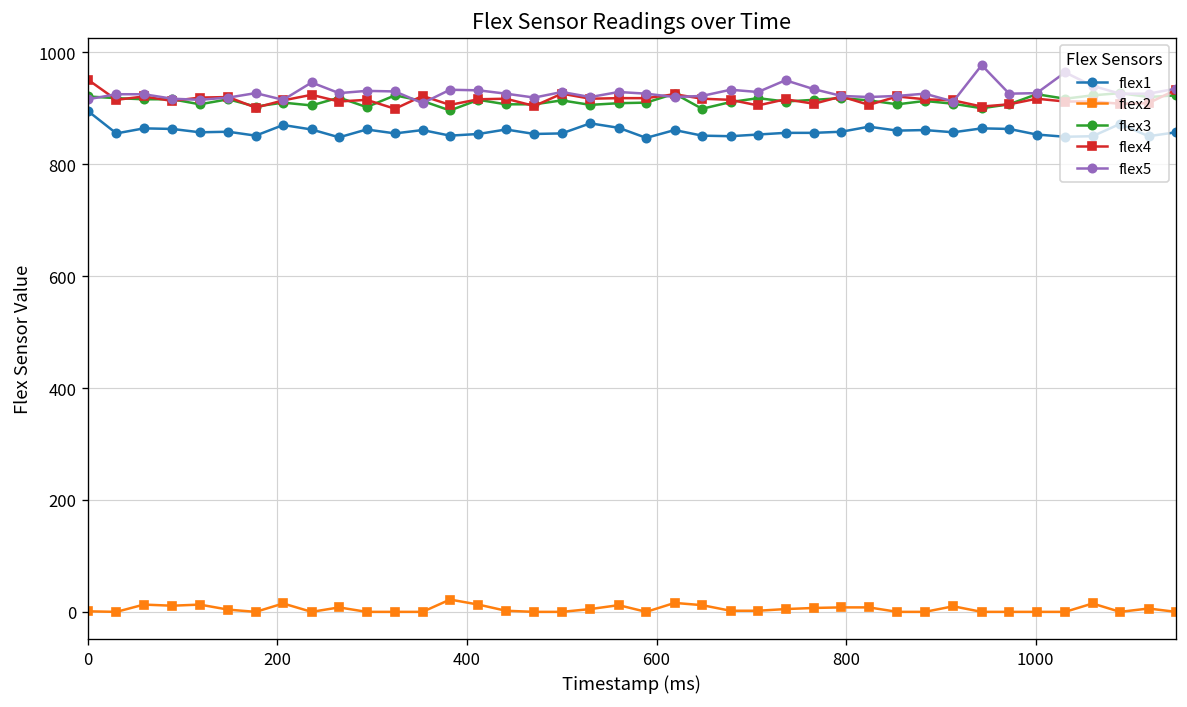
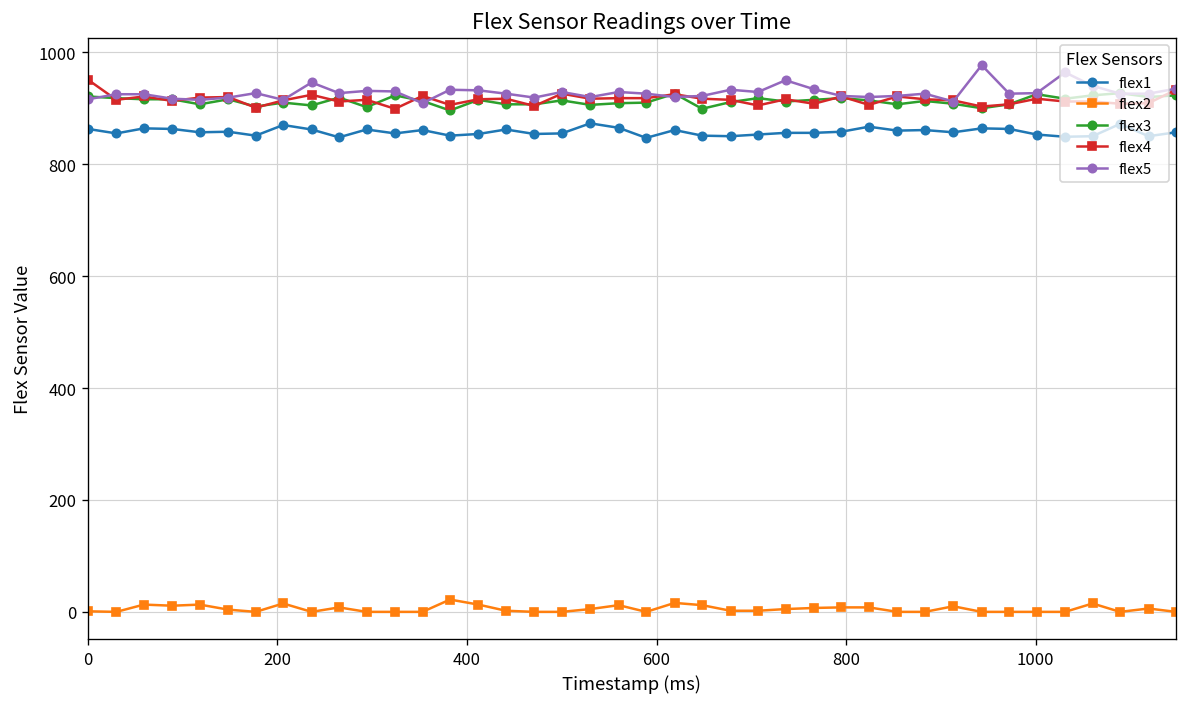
flex1, 0: 900 -> 860
